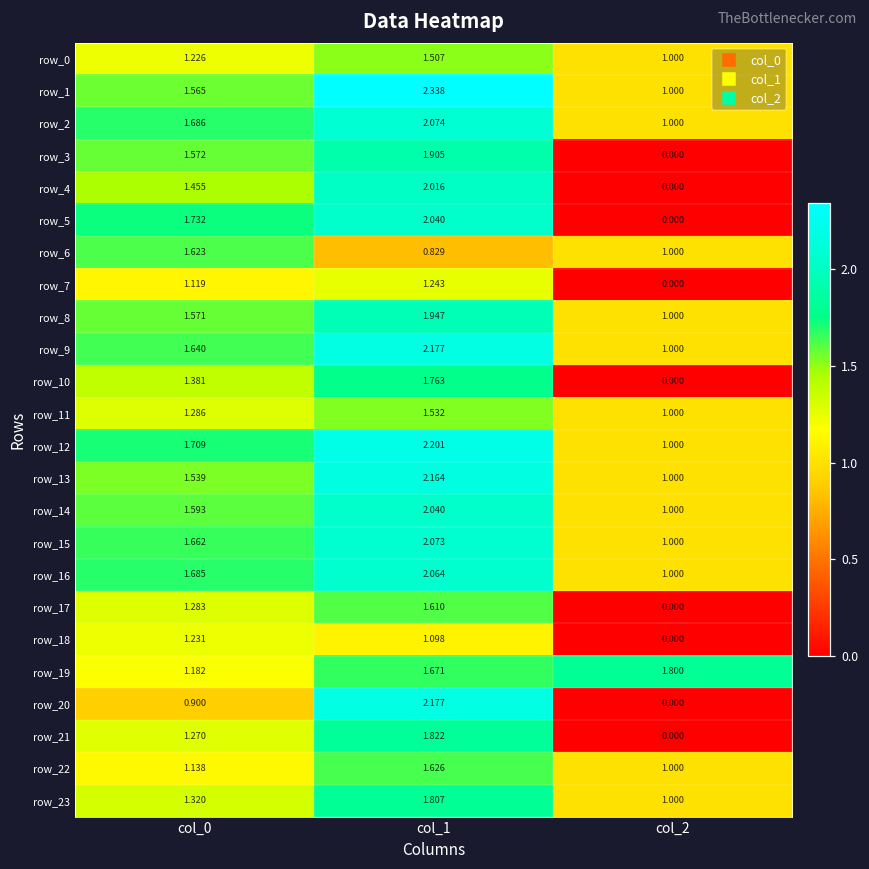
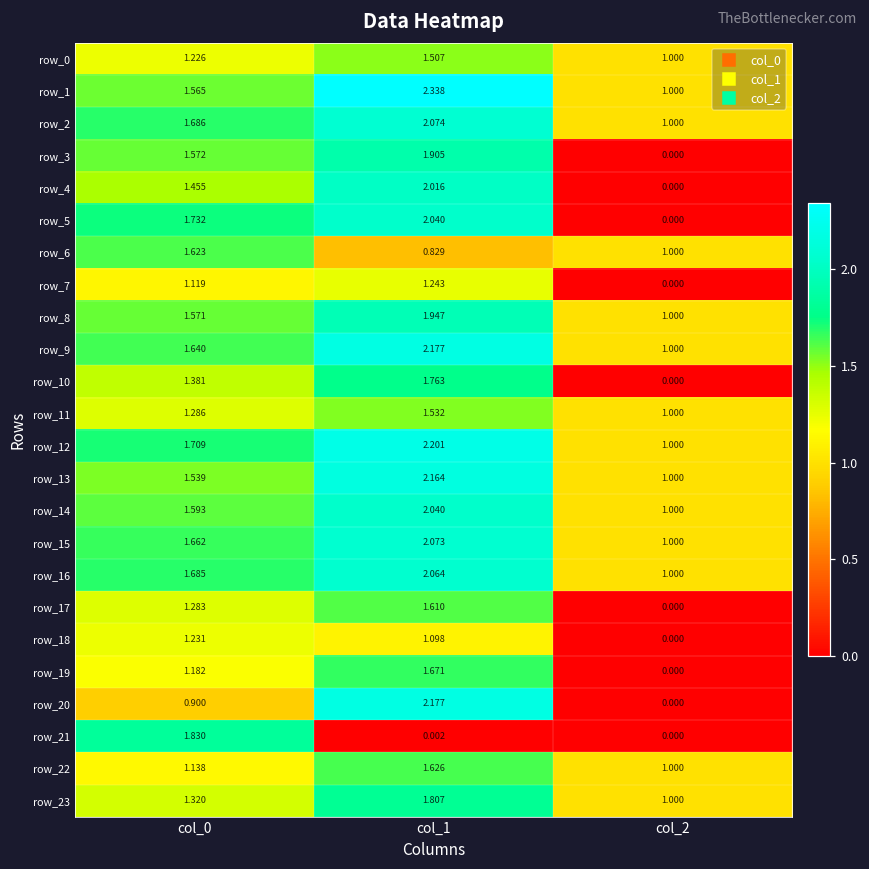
row_19, col_2: 1.800 -> 0.000
row_21, col_0: 1.270 -> 1.830
row_21, col_1: 1.822 -> 0.002
